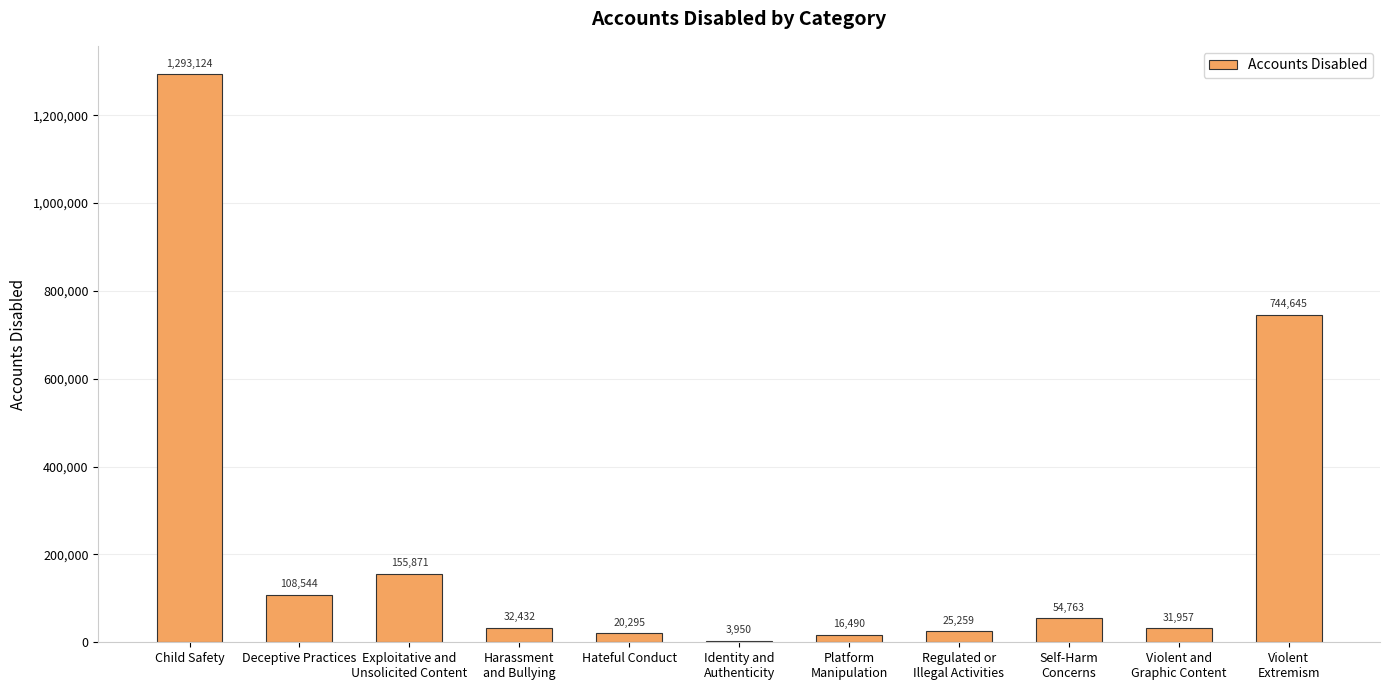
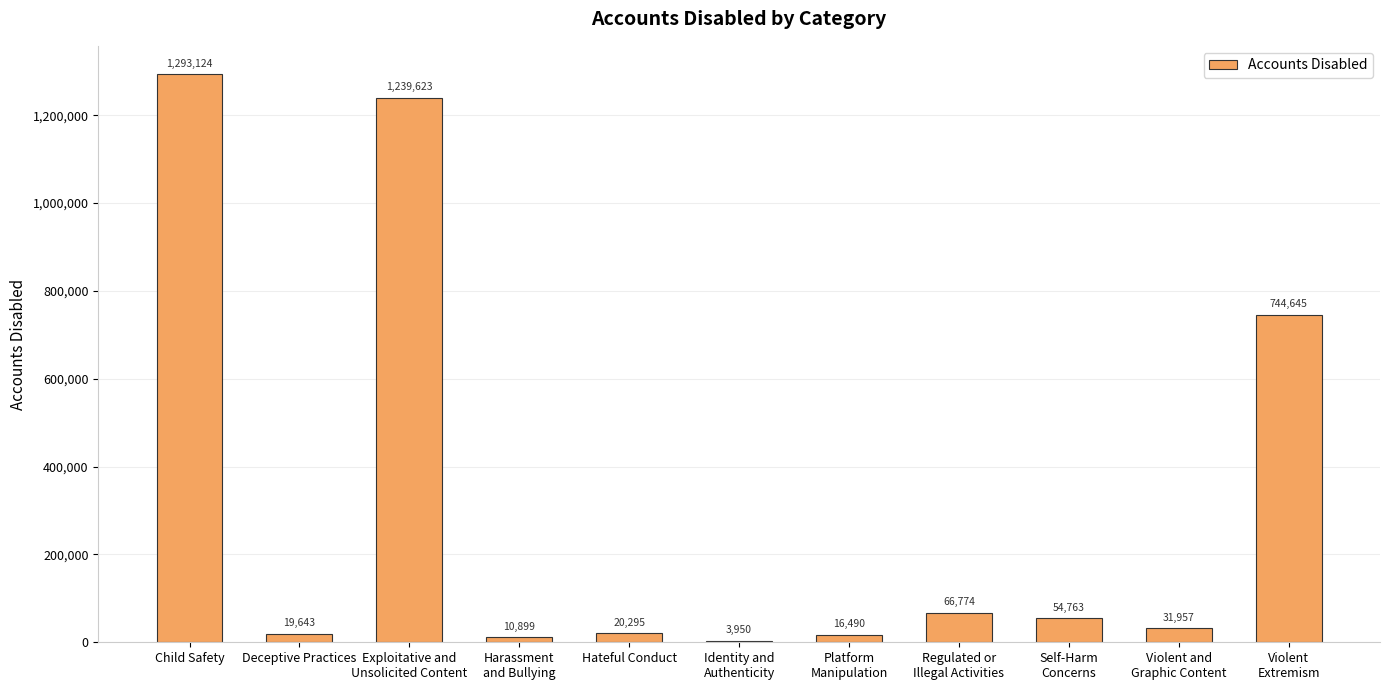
Deceptive Practices: 108,544 -> 19,643
Exploitative and Unsolicited Content: 155,871 -> 1,239,623
Harassment and Bullying: 32,432 -> 10,899
Regulated or Illegal Activities: 25,259 -> 66,774
